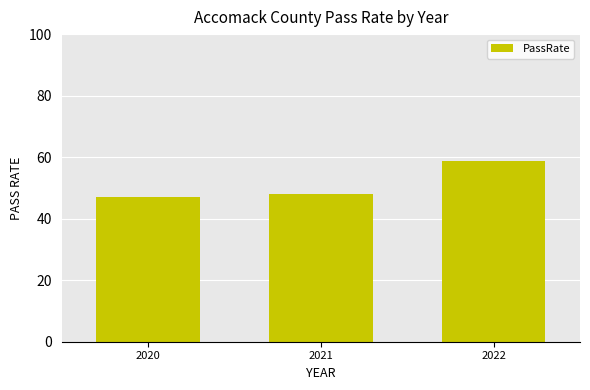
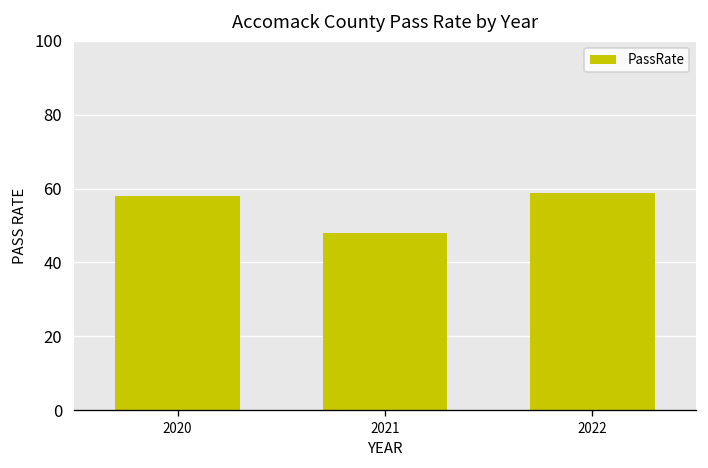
2020: 47 -> 58
